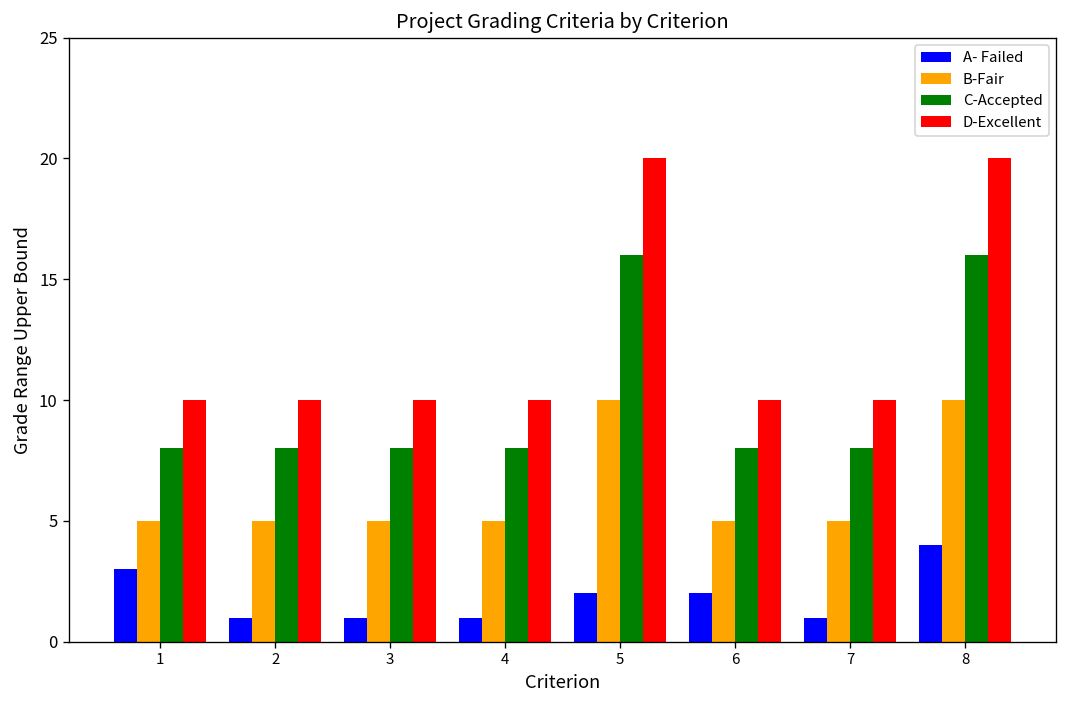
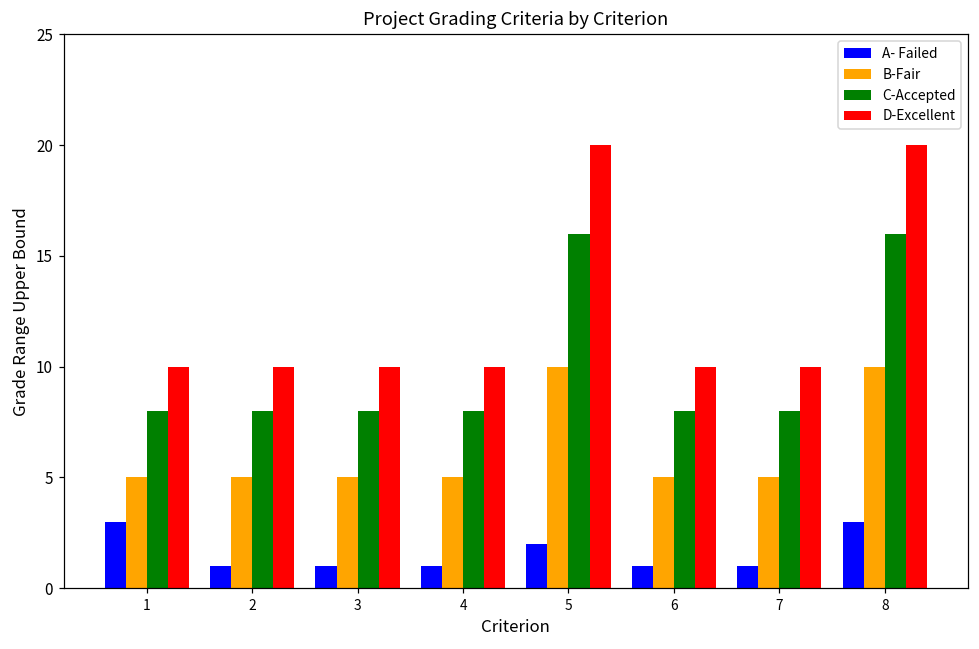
A- Failed, 6: 2 -> 1
A- Failed, 8: 4 -> 3
